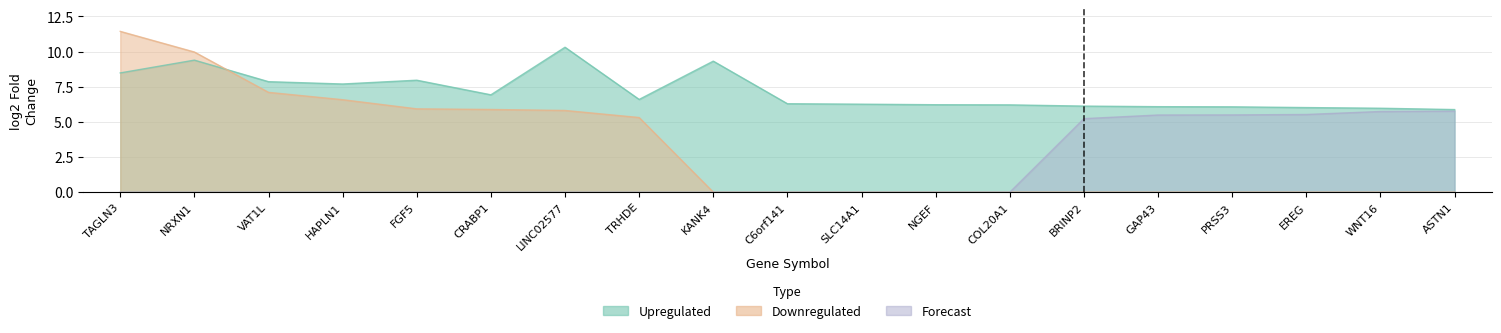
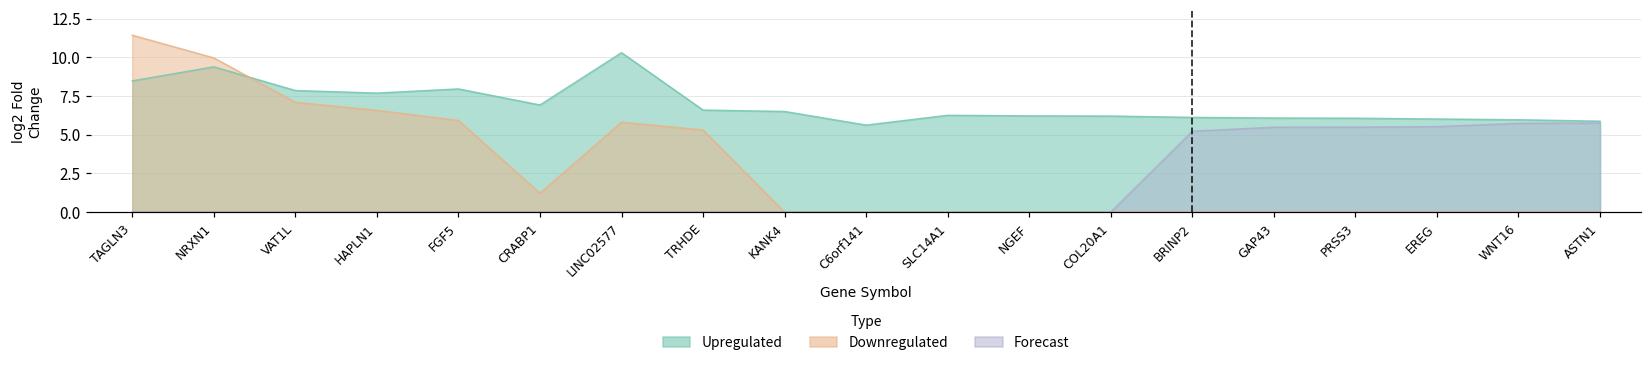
Downregulated, CRABP1: 5.9 -> 1.2
Upregulated, KANK4: 9.3 -> 6.5
Upregulated, C6orf141: 6.3 -> 5.6
